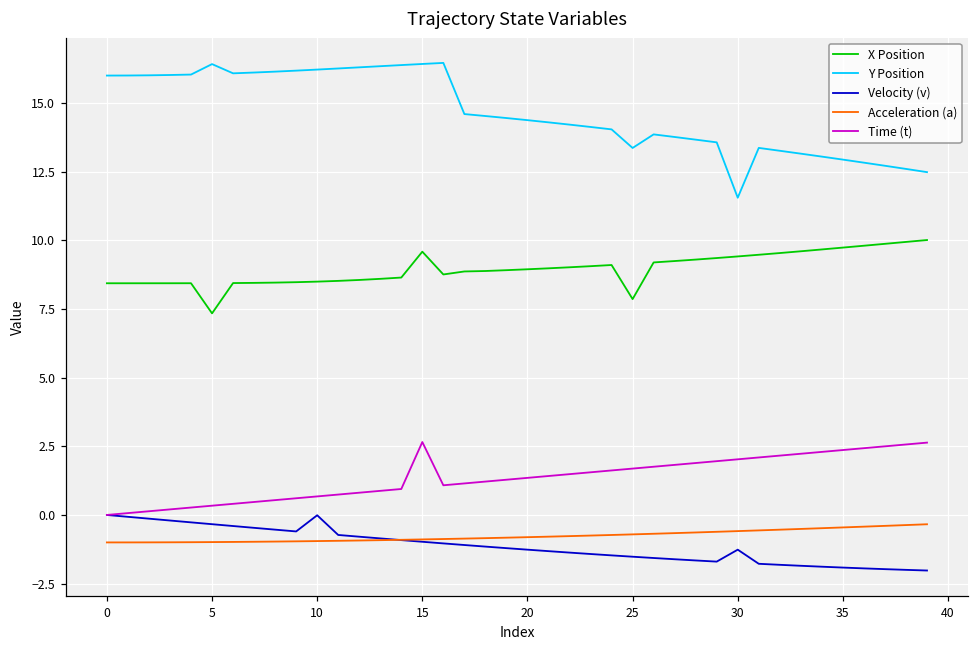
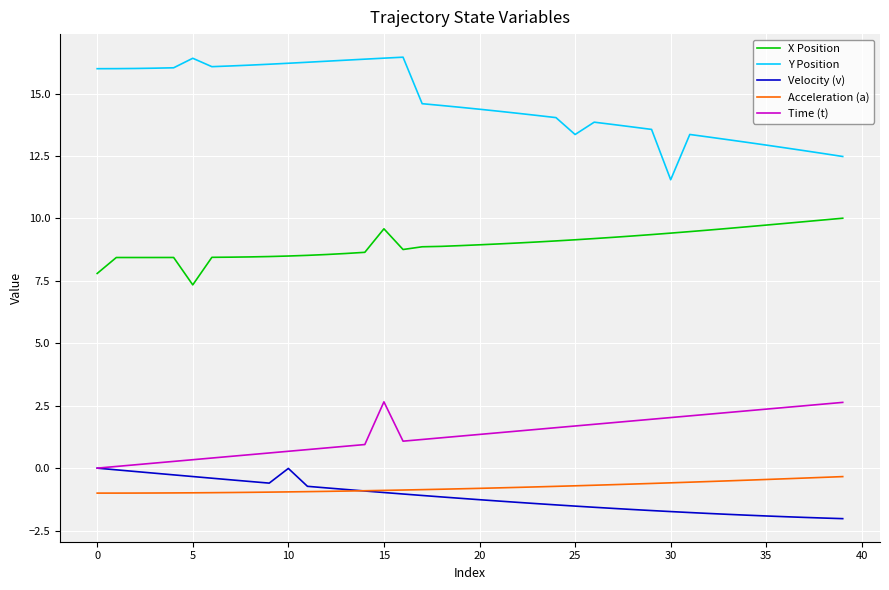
X Position, 0: 8.4 -> 7.8
X Position, 25: 7.9 -> 9.1
Velocity (v), 30: -1.3 -> -1.7
